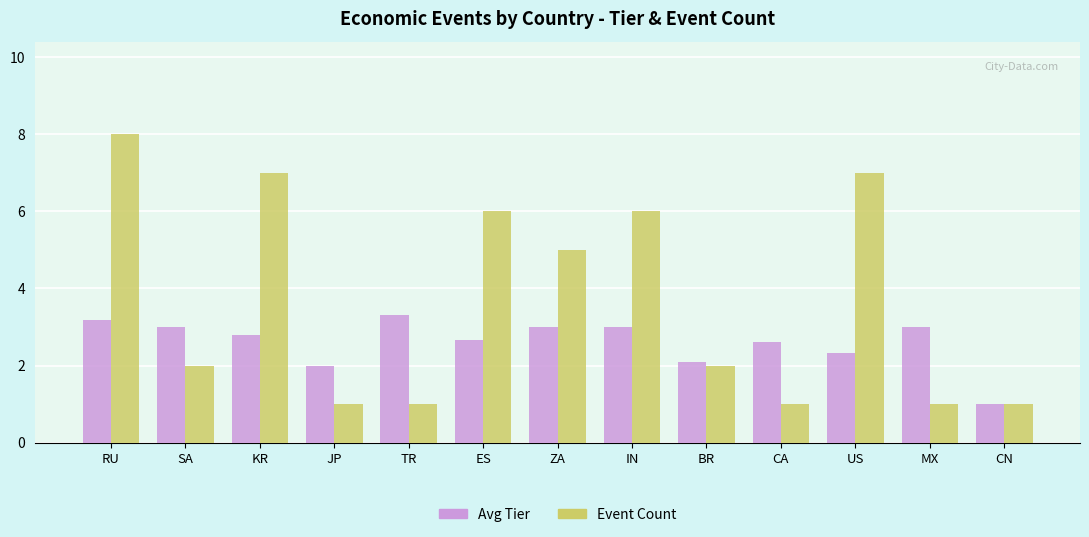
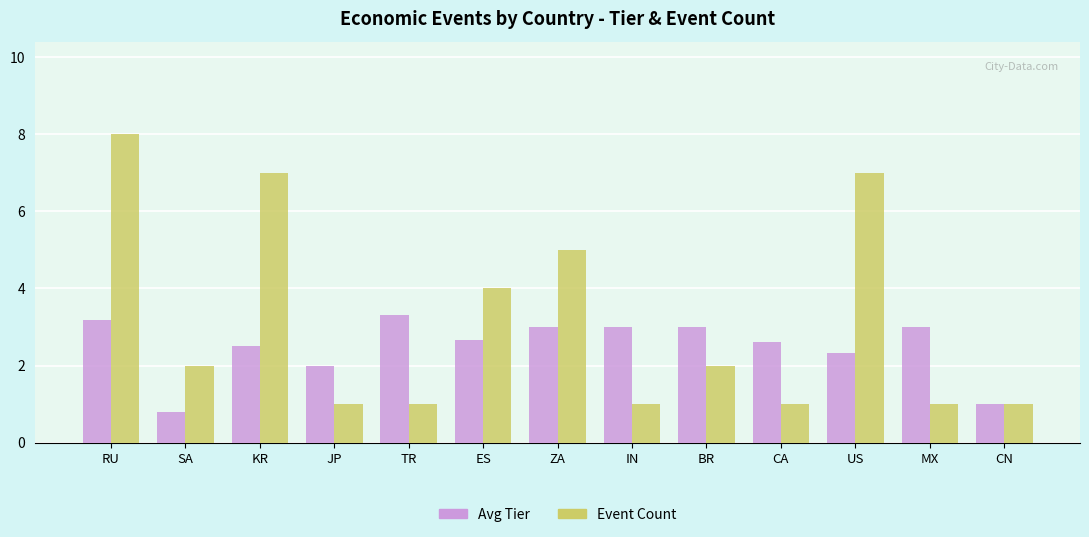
Avg Tier, SA: 3.0 -> 0.8
Avg Tier, KR: 2.8 -> 2.5
Event Count, ES: 6 -> 4
Event Count, IN: 6 -> 1
Avg Tier, BR: 2.1 -> 3.0
